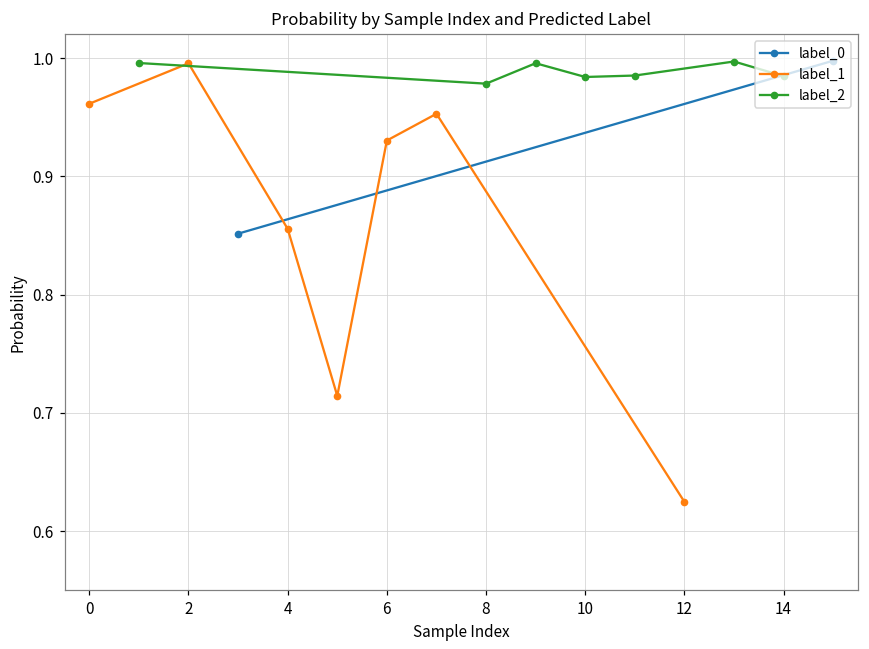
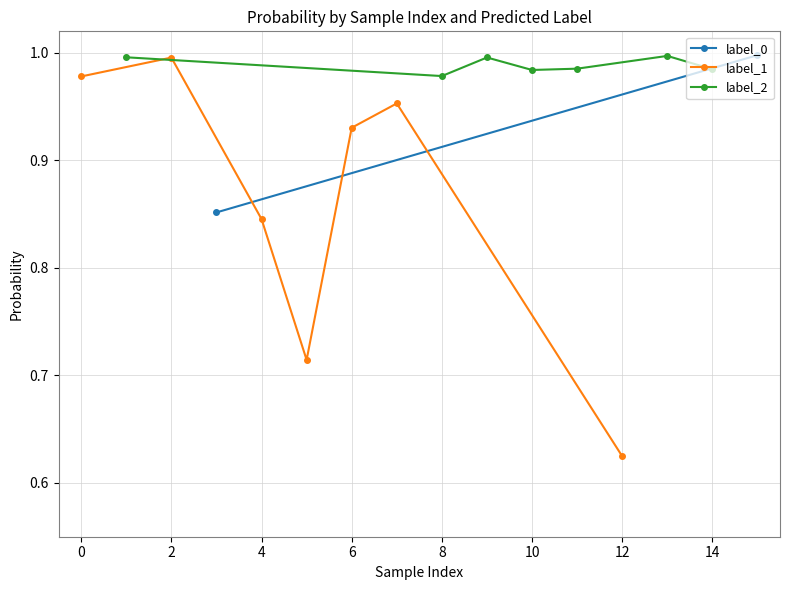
label_1, 0: 0.961 -> 0.978
label_1, 4: 0.856 -> 0.845
